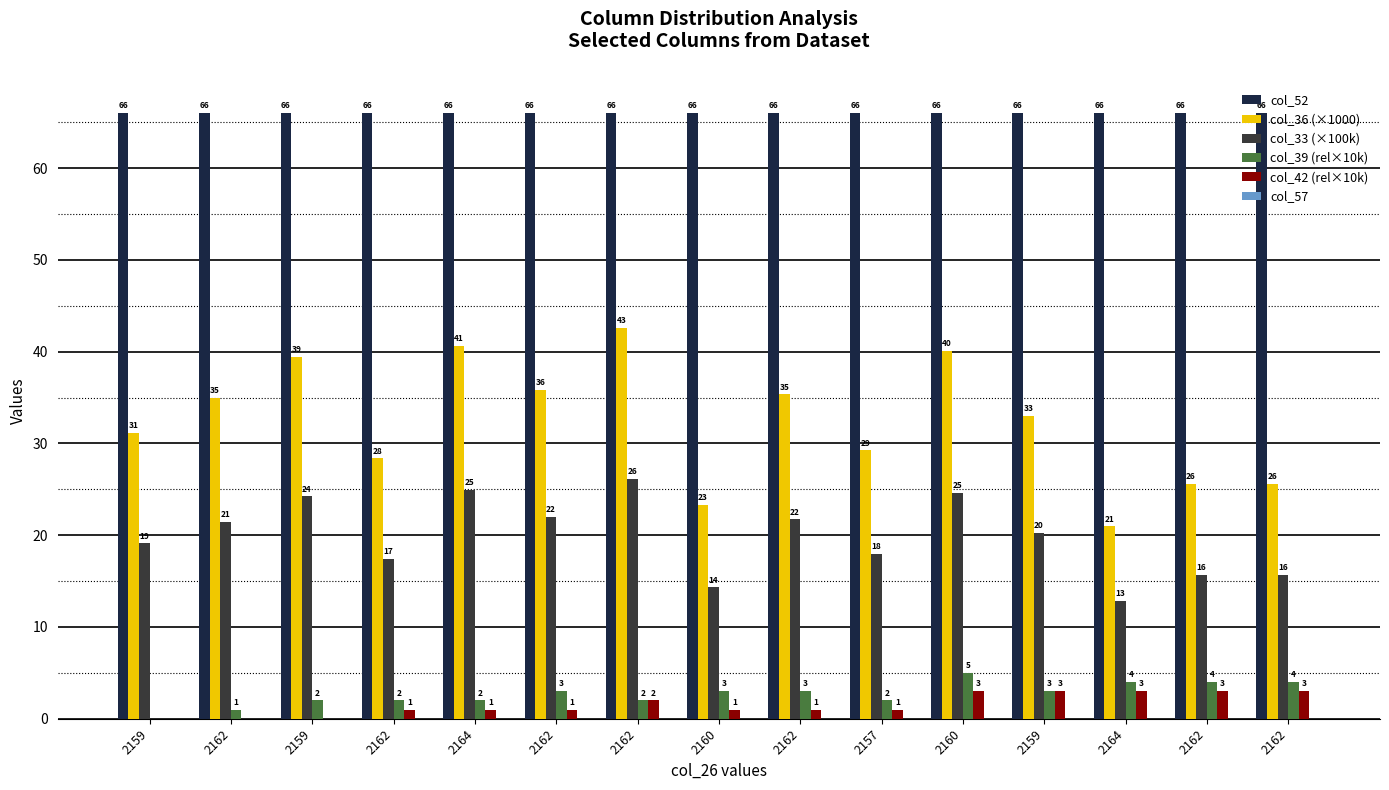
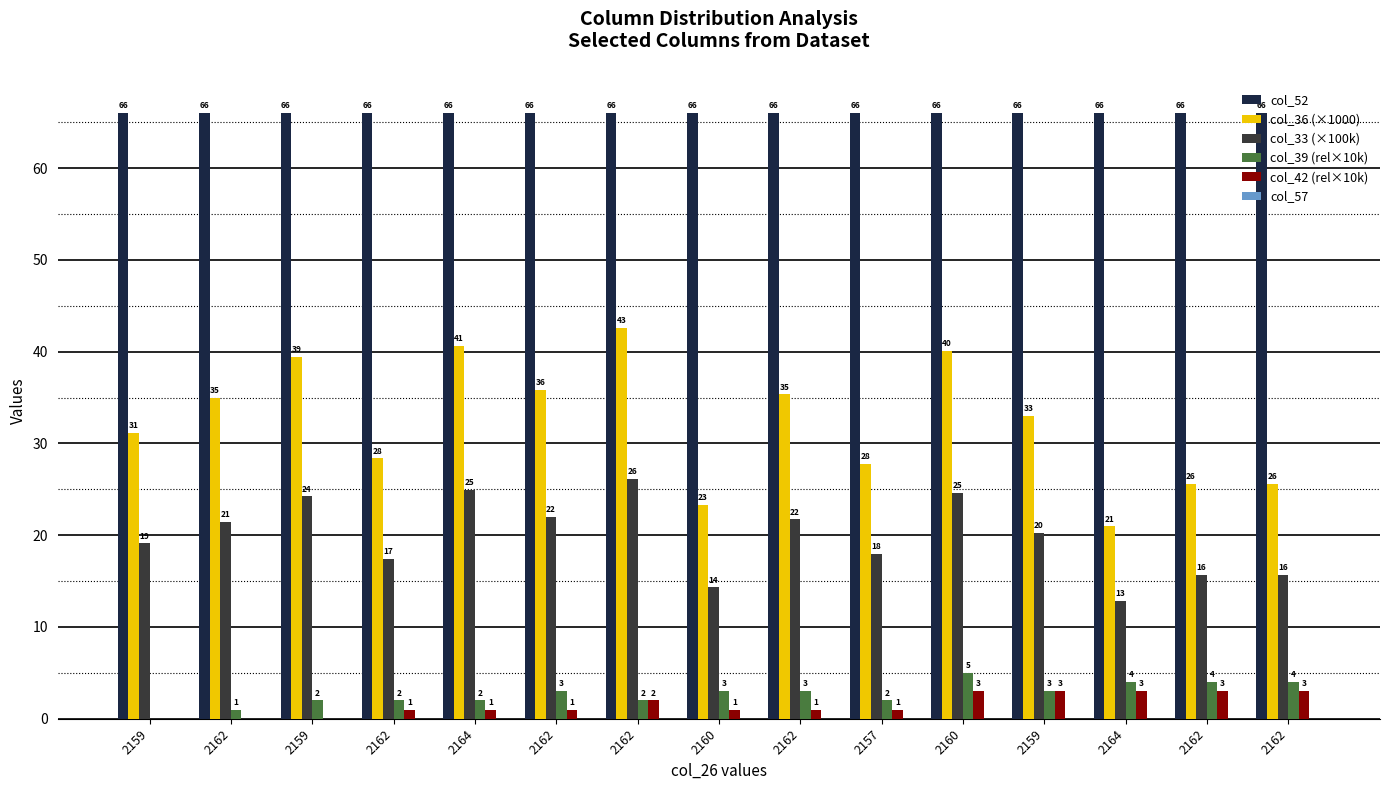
col_36 (×1000), 2157: 29 -> 28
